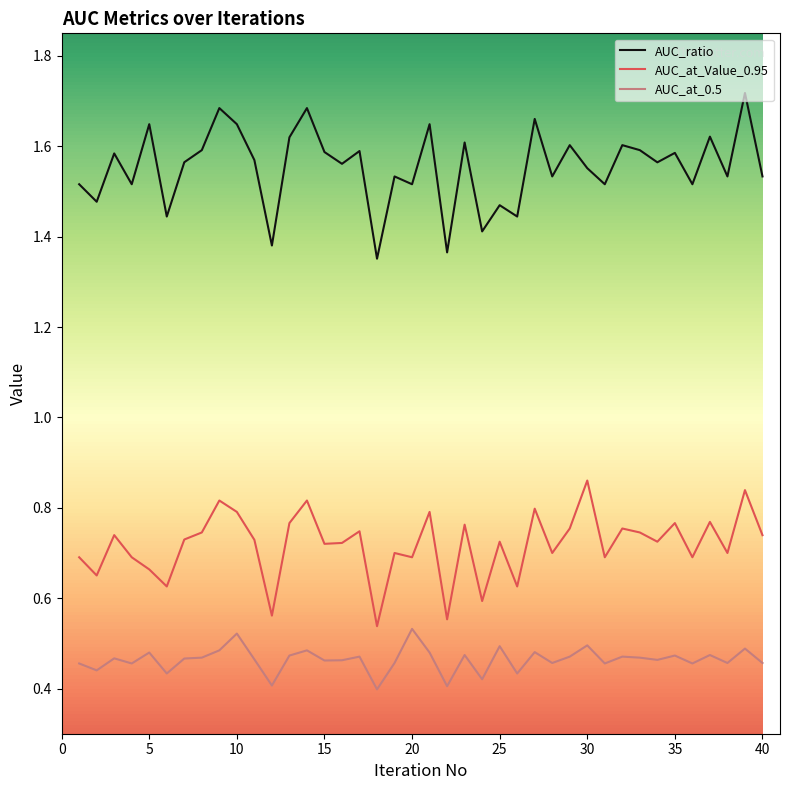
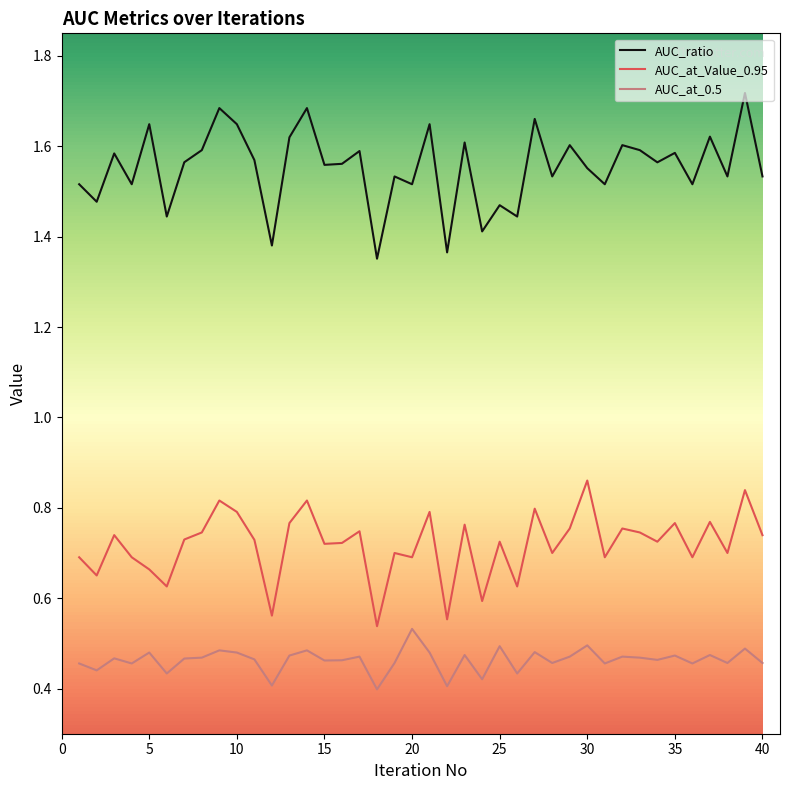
AUC_at_0.5, 10: 0.52 -> 0.48
AUC_ratio, 15: 1.59 -> 1.56
